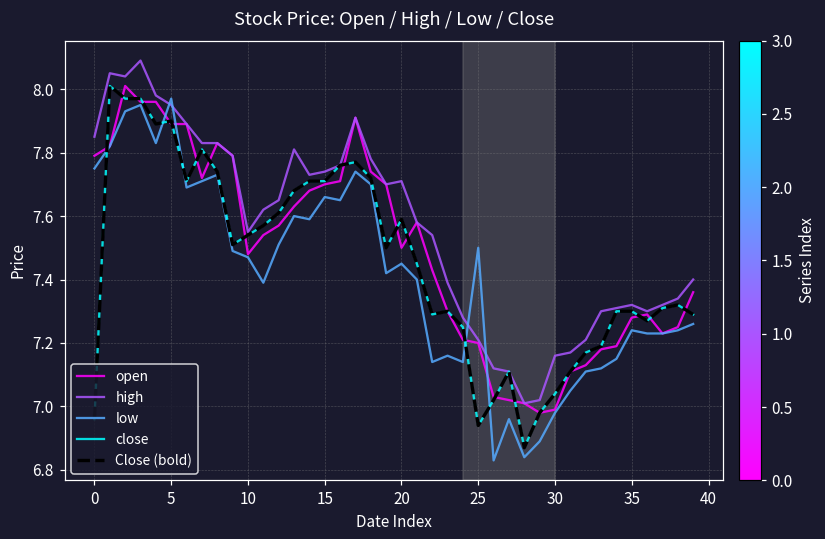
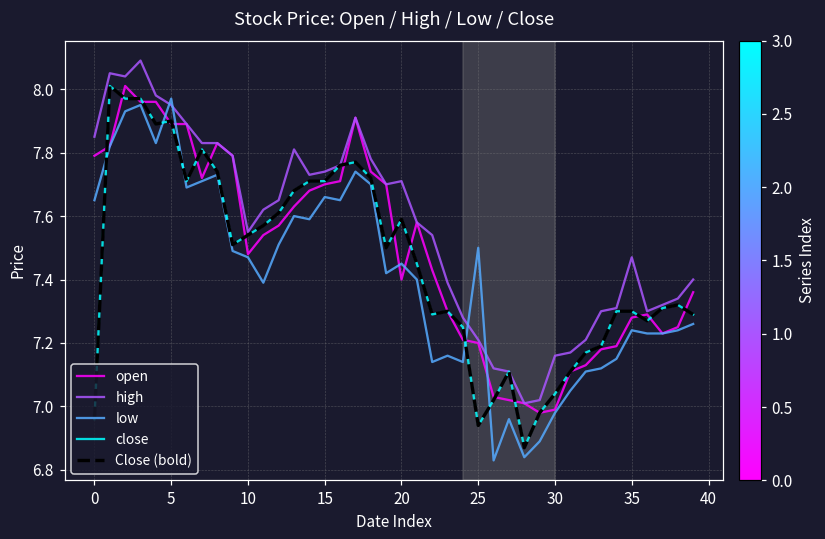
low, 0: 7.75 -> 7.65
open, 20: 7.5 -> 7.4
high, 35: 7.32 -> 7.47
